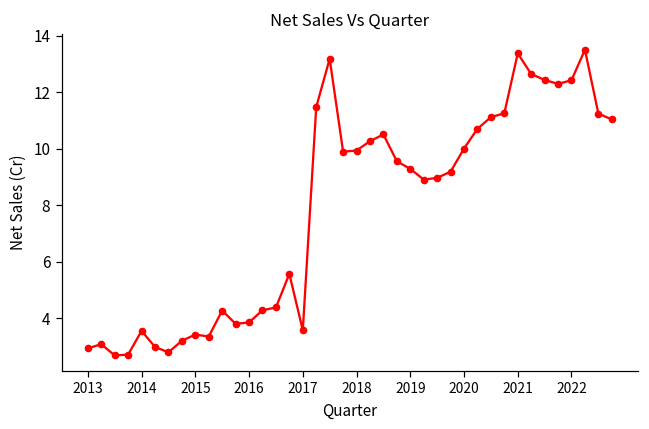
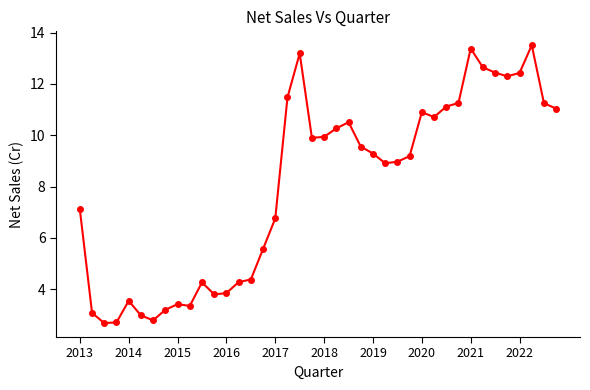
2013: 2.9 -> 7.1
2017: 3.6 -> 6.8
2020: 10.0 -> 10.9
